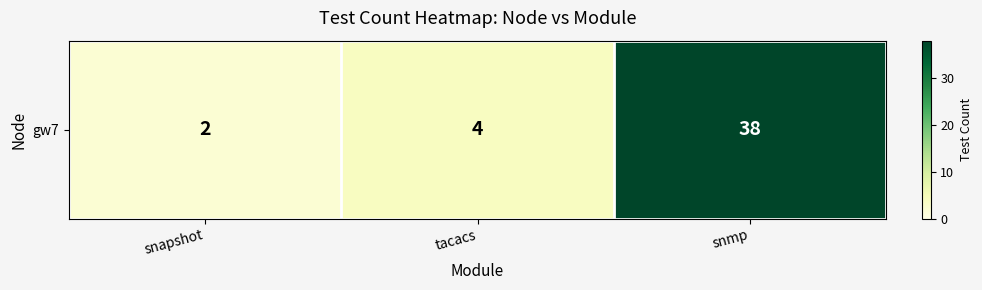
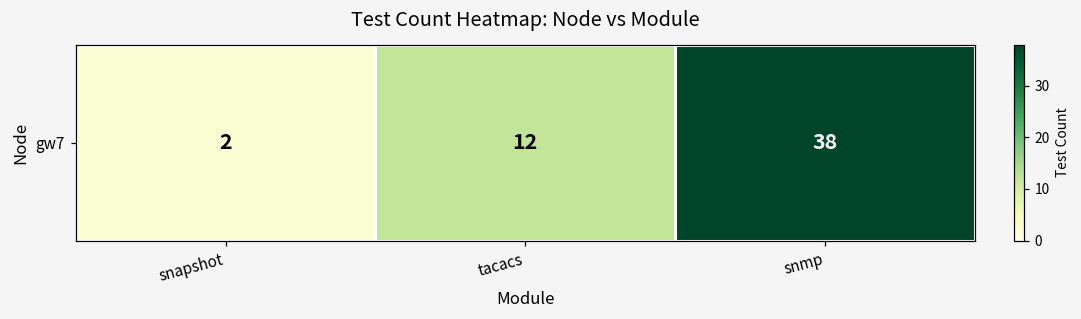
gw7, tacacs: 4 -> 12
